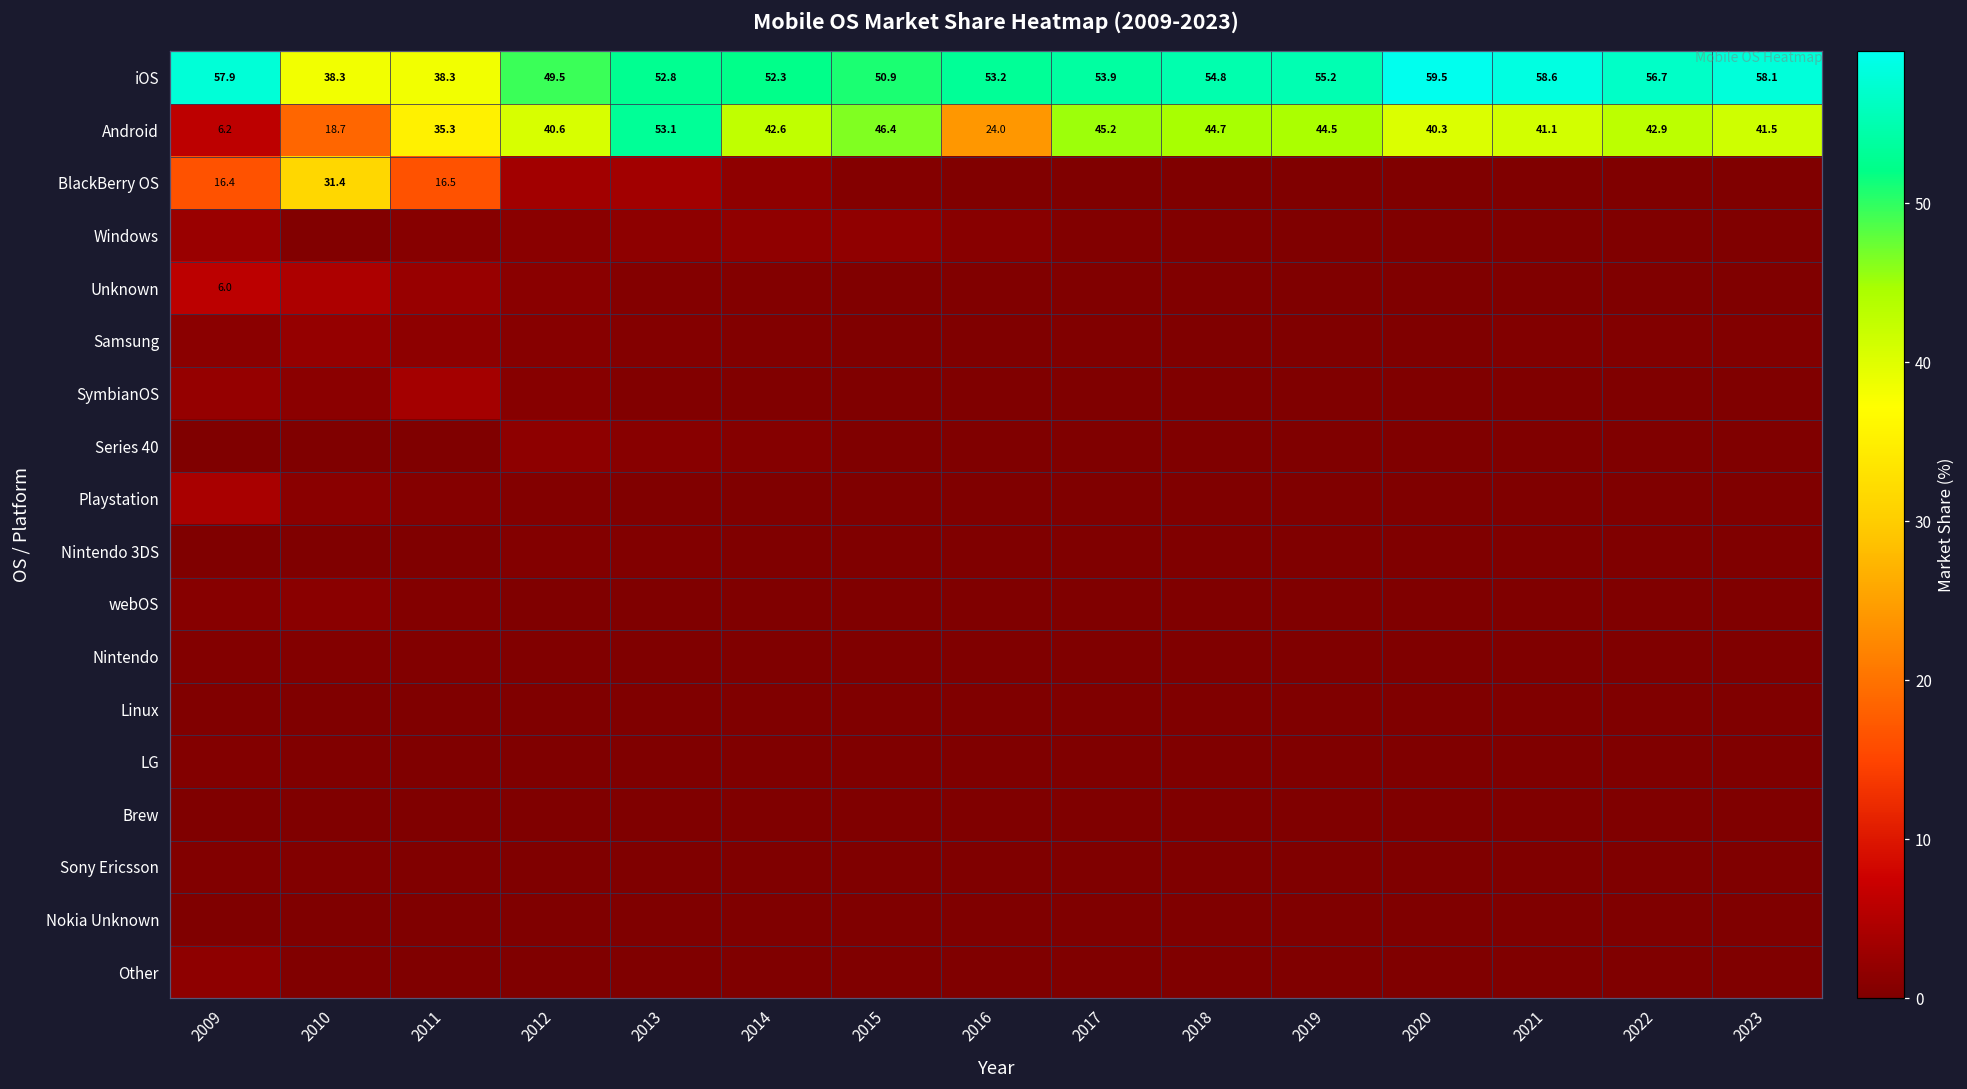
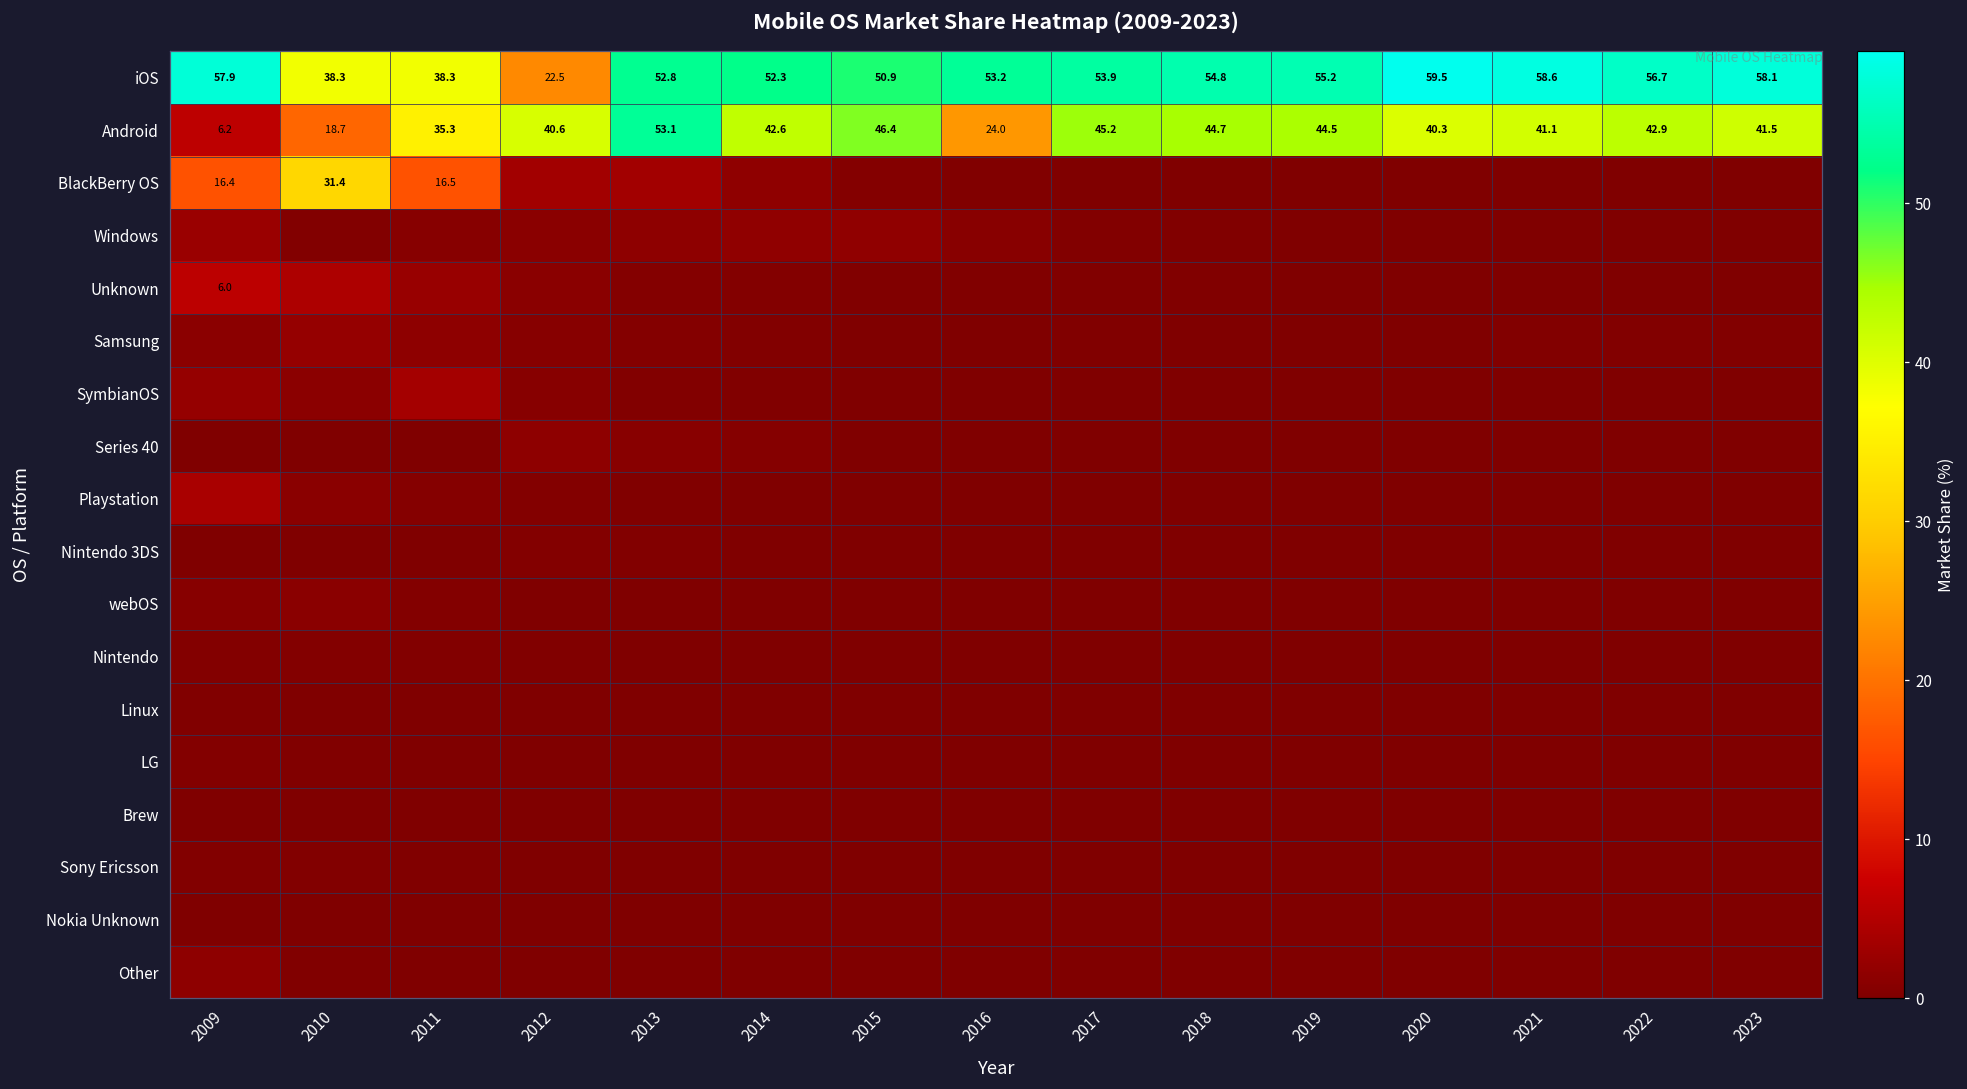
iOS, 2012: 49.5 -> 22.5
